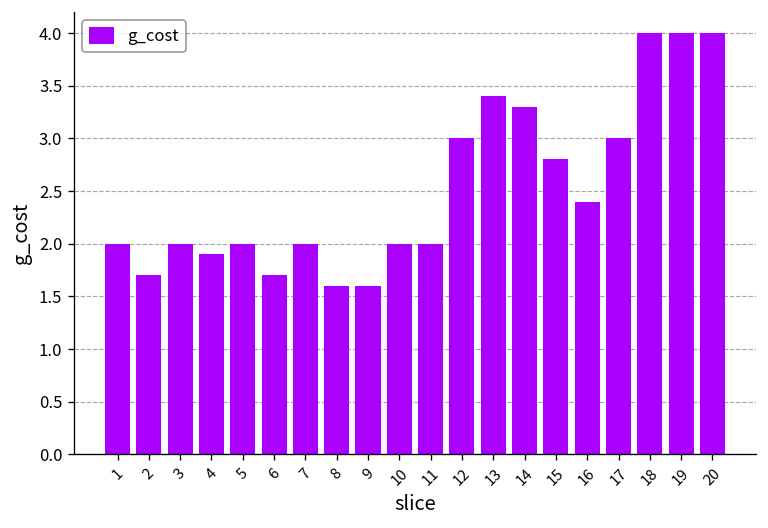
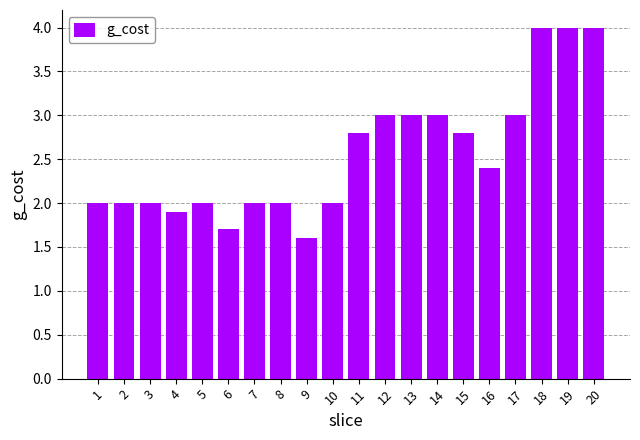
2: 1.7 -> 2.0
8: 1.6 -> 2.0
11: 2.0 -> 2.8
13: 3.4 -> 3.0
14: 3.3 -> 3.0
